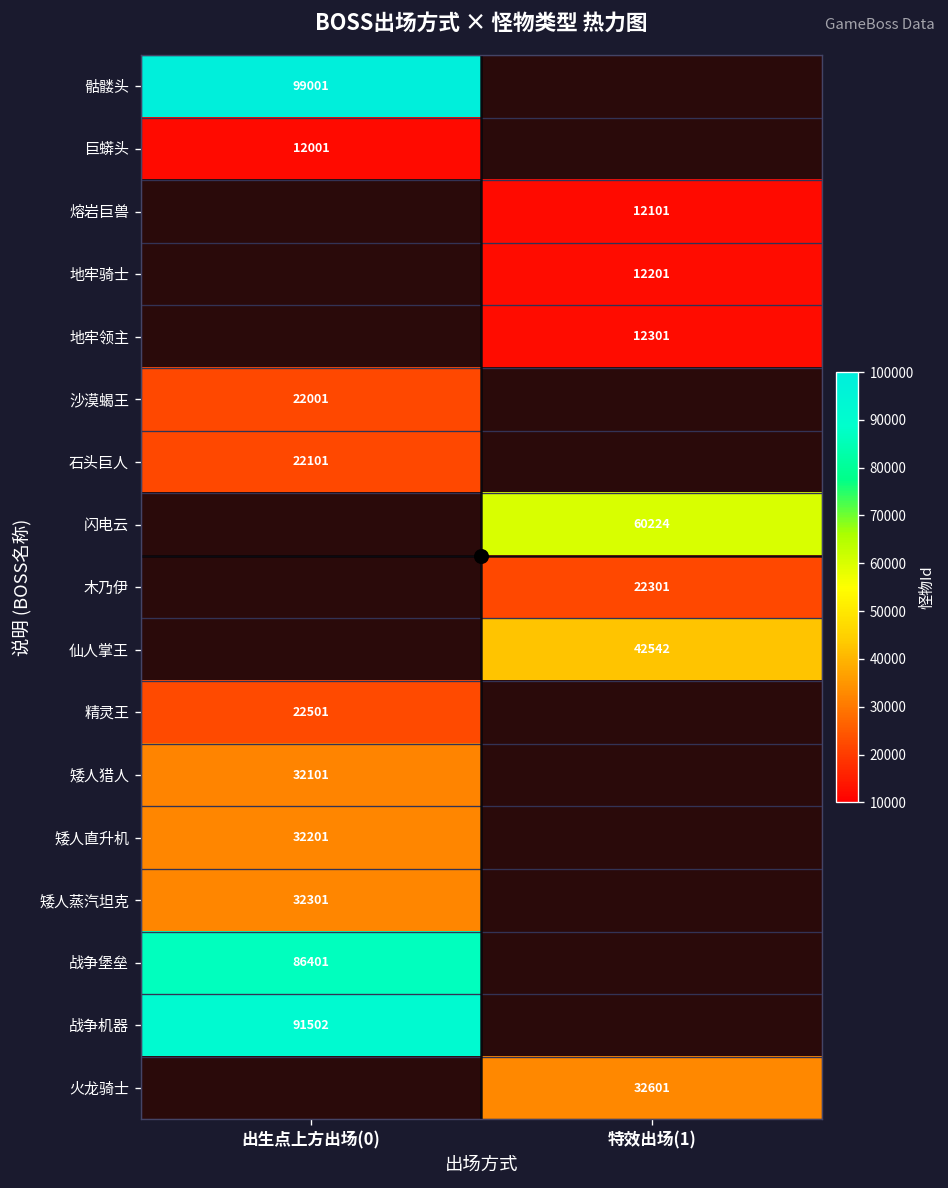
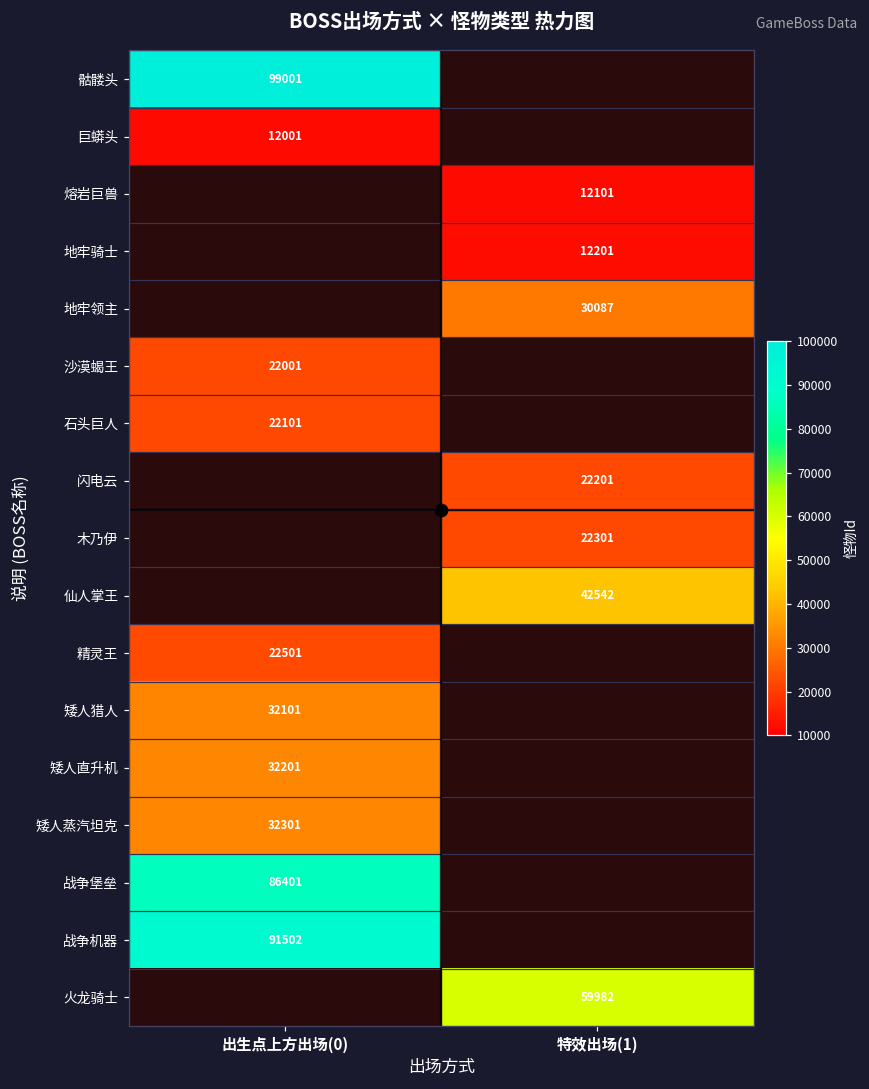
地牢领主, 特效出场(1): 12301 -> 30087
闪电云, 特效出场(1): 60224 -> 22201
火龙骑士, 特效出场(1): 32601 -> 59982
